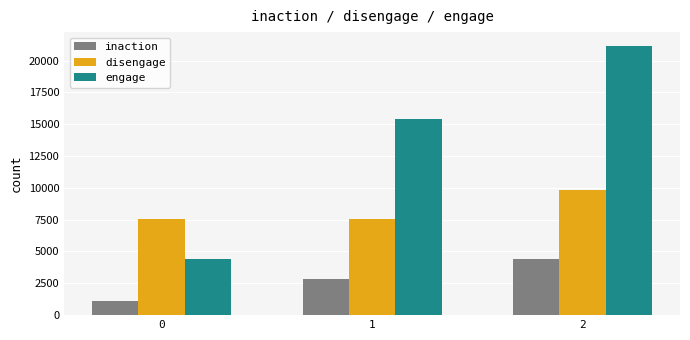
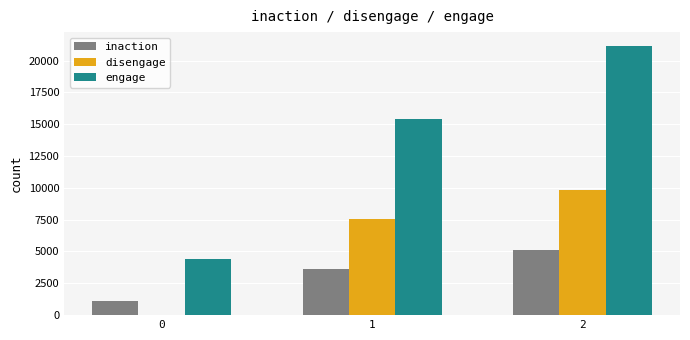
disengage, 0: 7600 -> 0
inaction, 1: 2900 -> 3600
inaction, 2: 4400 -> 5100
